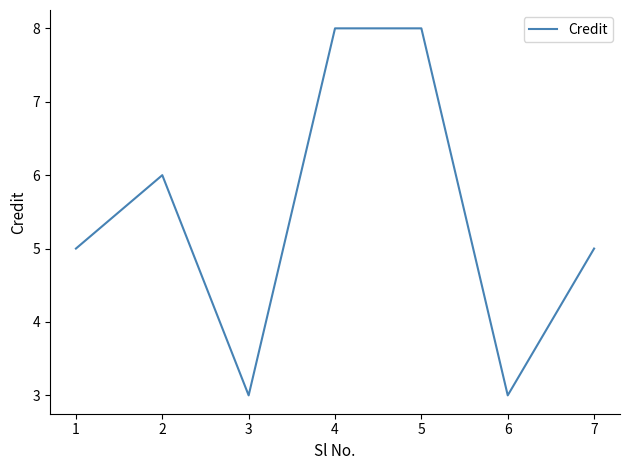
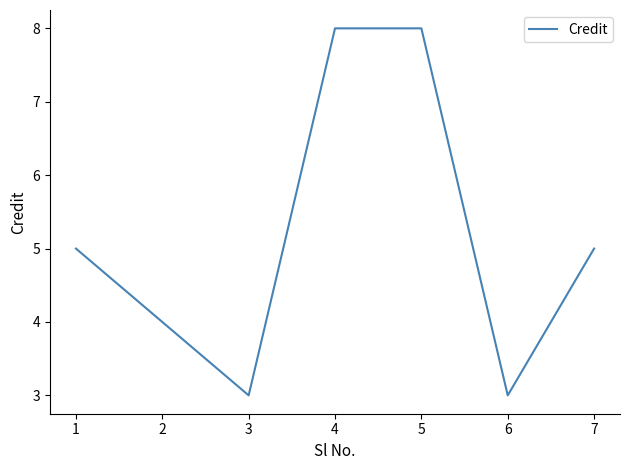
2: 6 -> 4
